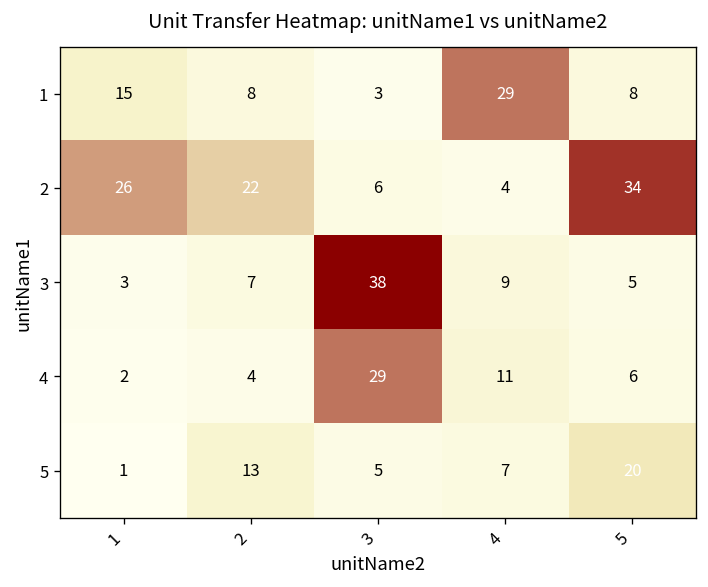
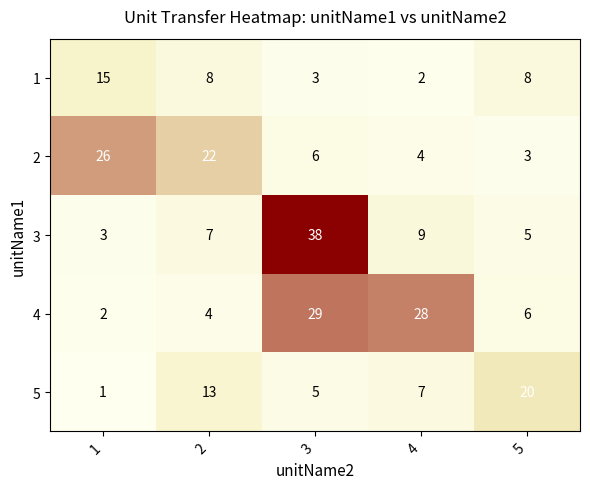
1, 4: 29 -> 2
2, 5: 34 -> 3
4, 4: 11 -> 28
